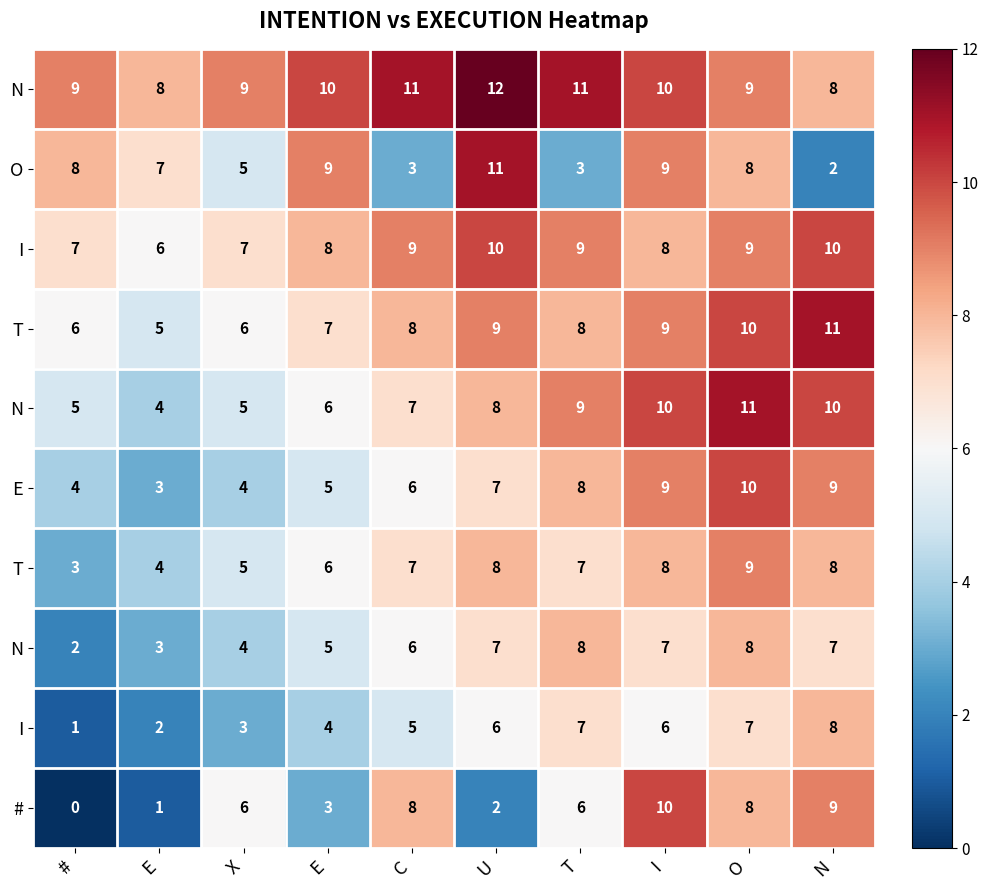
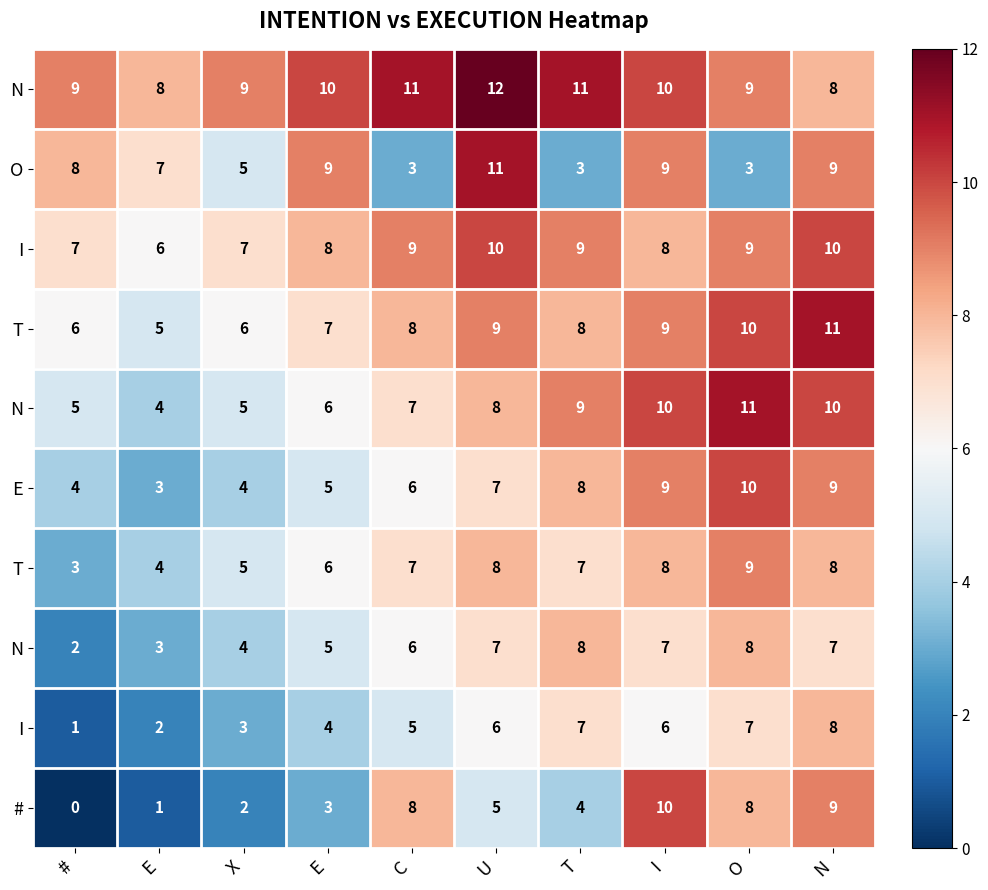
O, O: 8 -> 3
O, N: 2 -> 9
#, X: 6 -> 2
#, U: 2 -> 5
#, T: 6 -> 4
